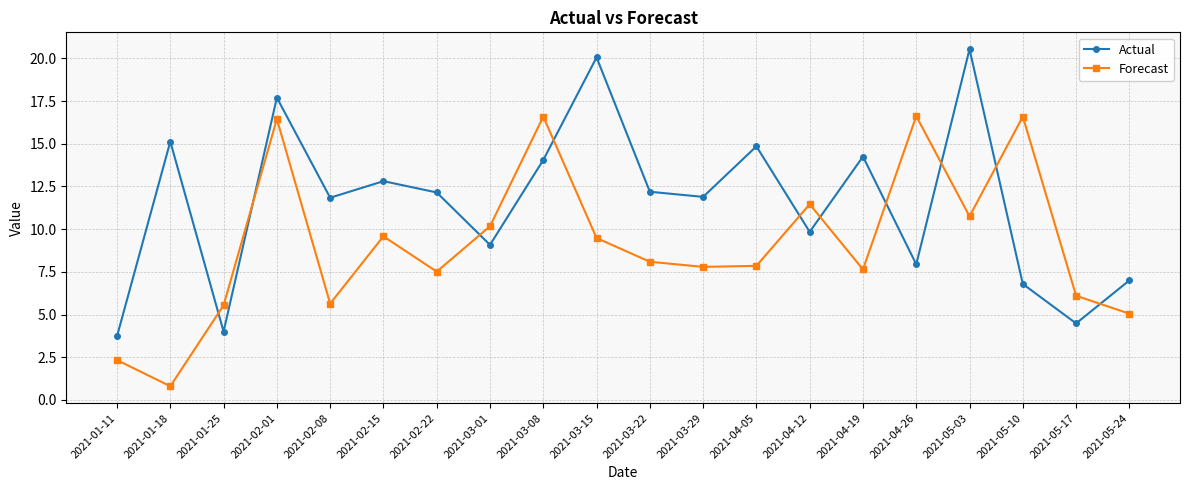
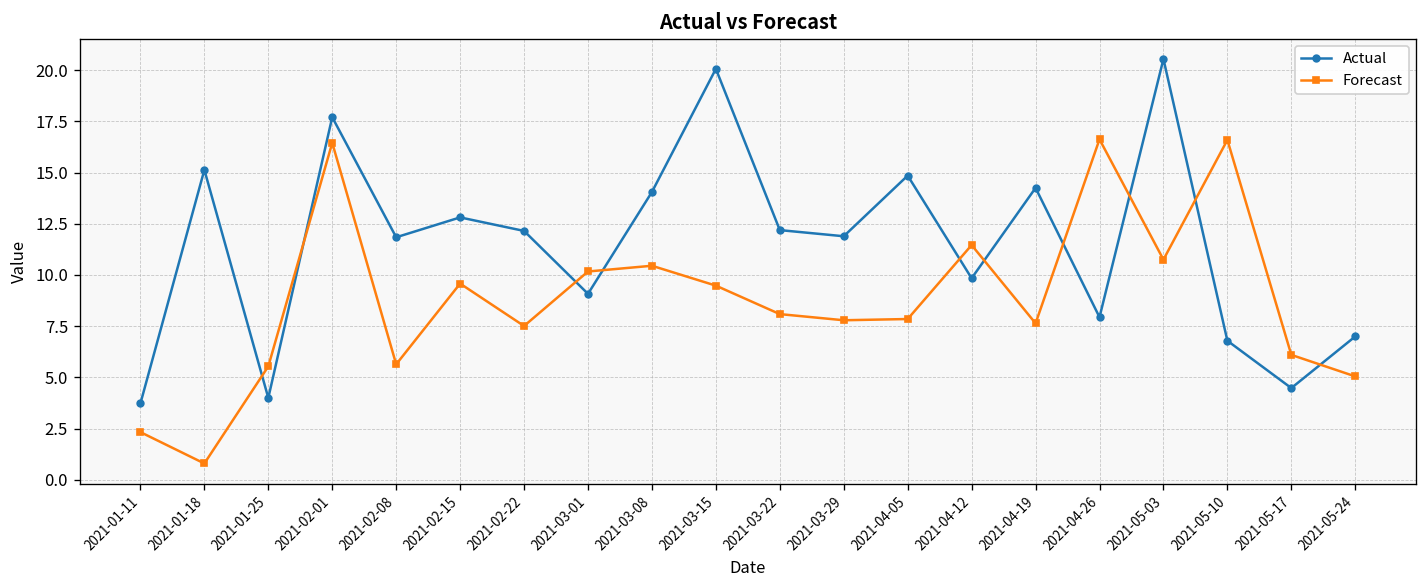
Forecast, 2021-03-08: 16.6 -> 10.5
